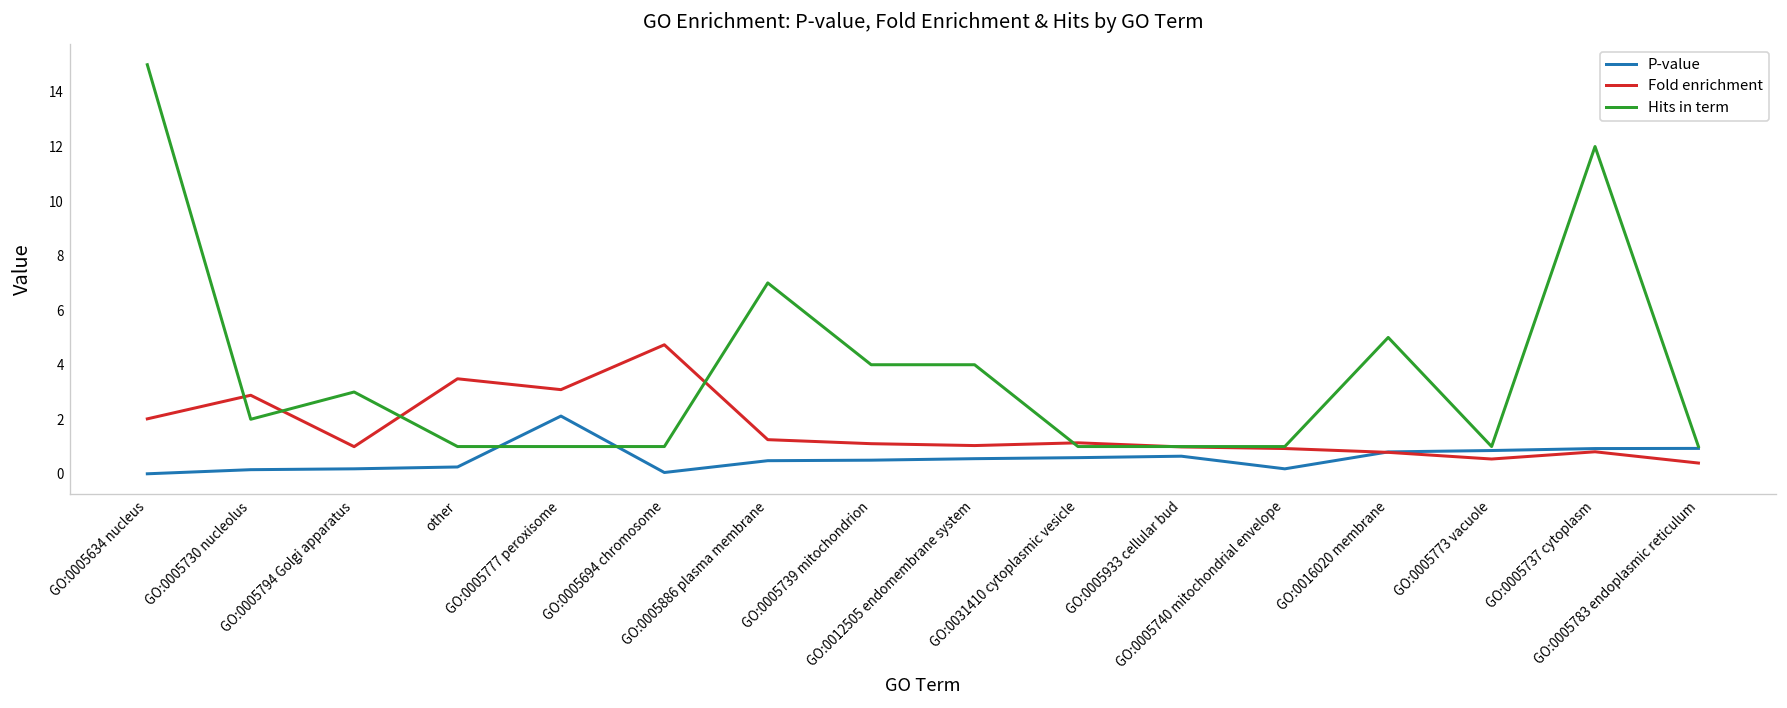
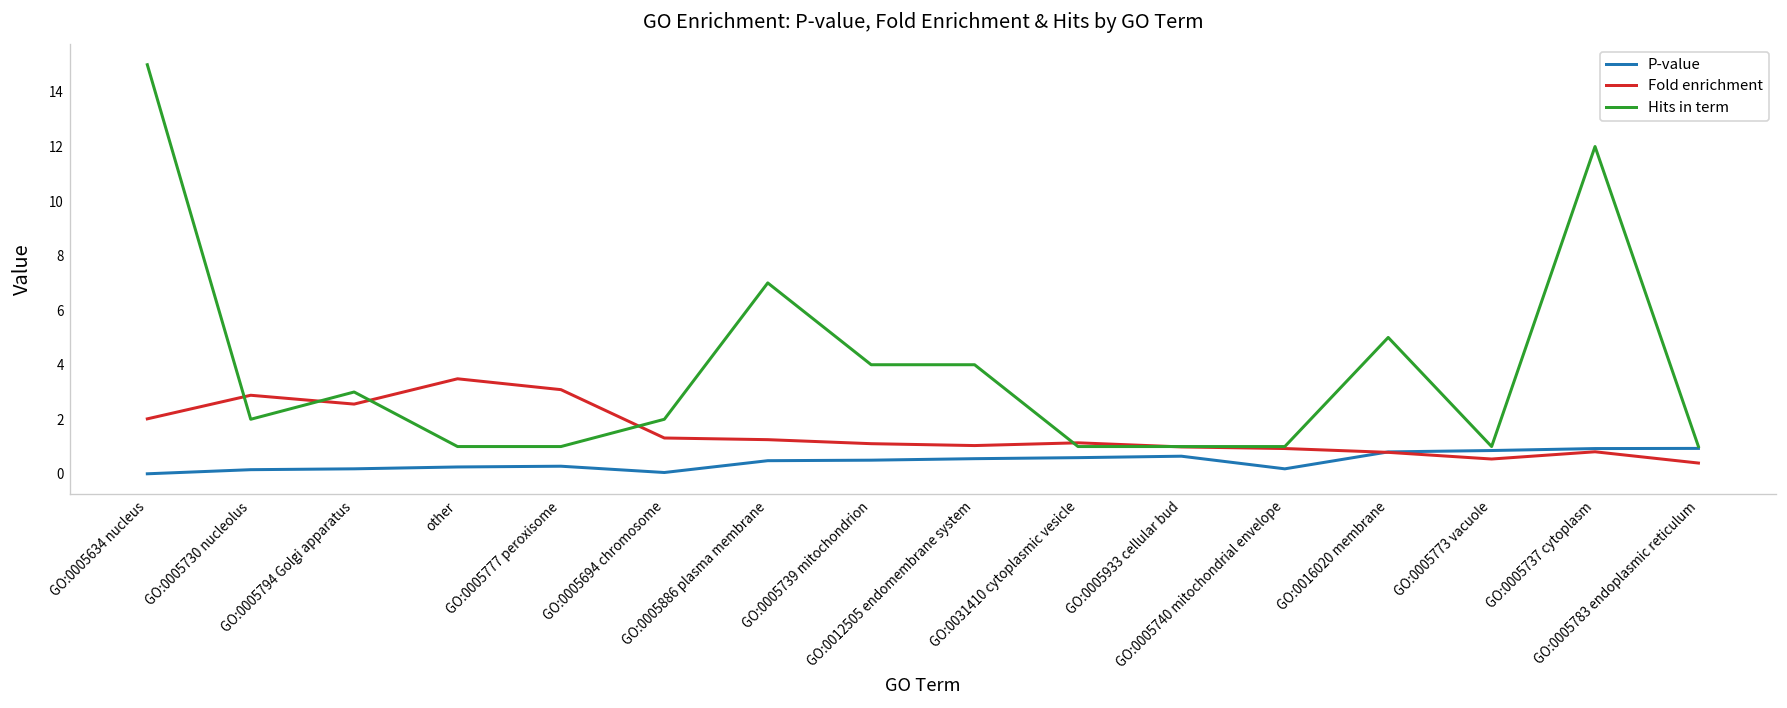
Fold enrichment, GO:0005794 Golgi apparatus: 1.0 -> 2.6
P-value, GO:0005777 peroxisome: 2.1 -> 0.3
Fold enrichment, GO:0005694 chromosome: 4.7 -> 1.3
Hits in term, GO:0005694 chromosome: 1 -> 2
